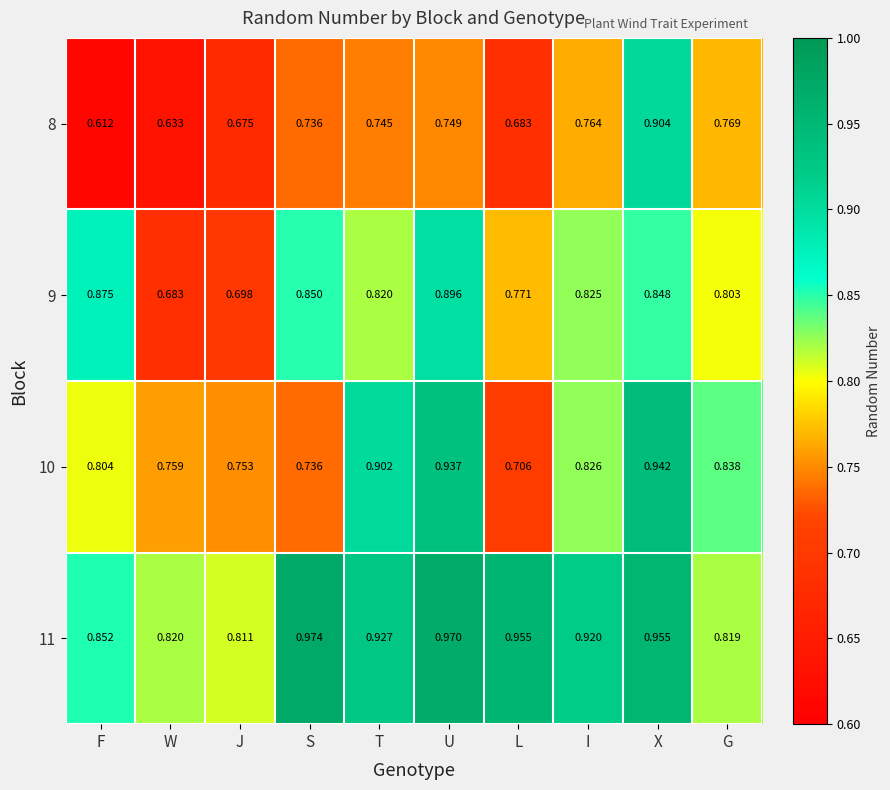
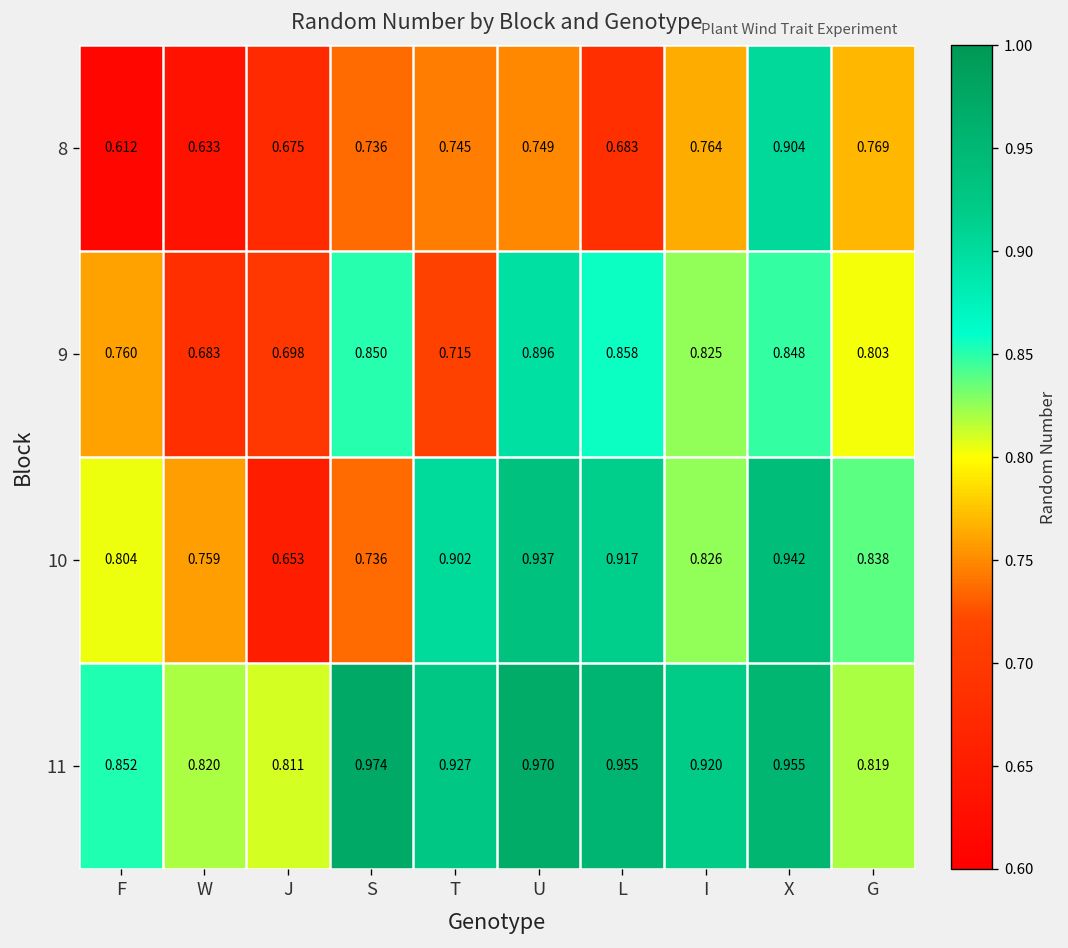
9, F: 0.875 -> 0.760
9, T: 0.820 -> 0.715
9, L: 0.771 -> 0.858
10, J: 0.753 -> 0.653
10, L: 0.706 -> 0.917
